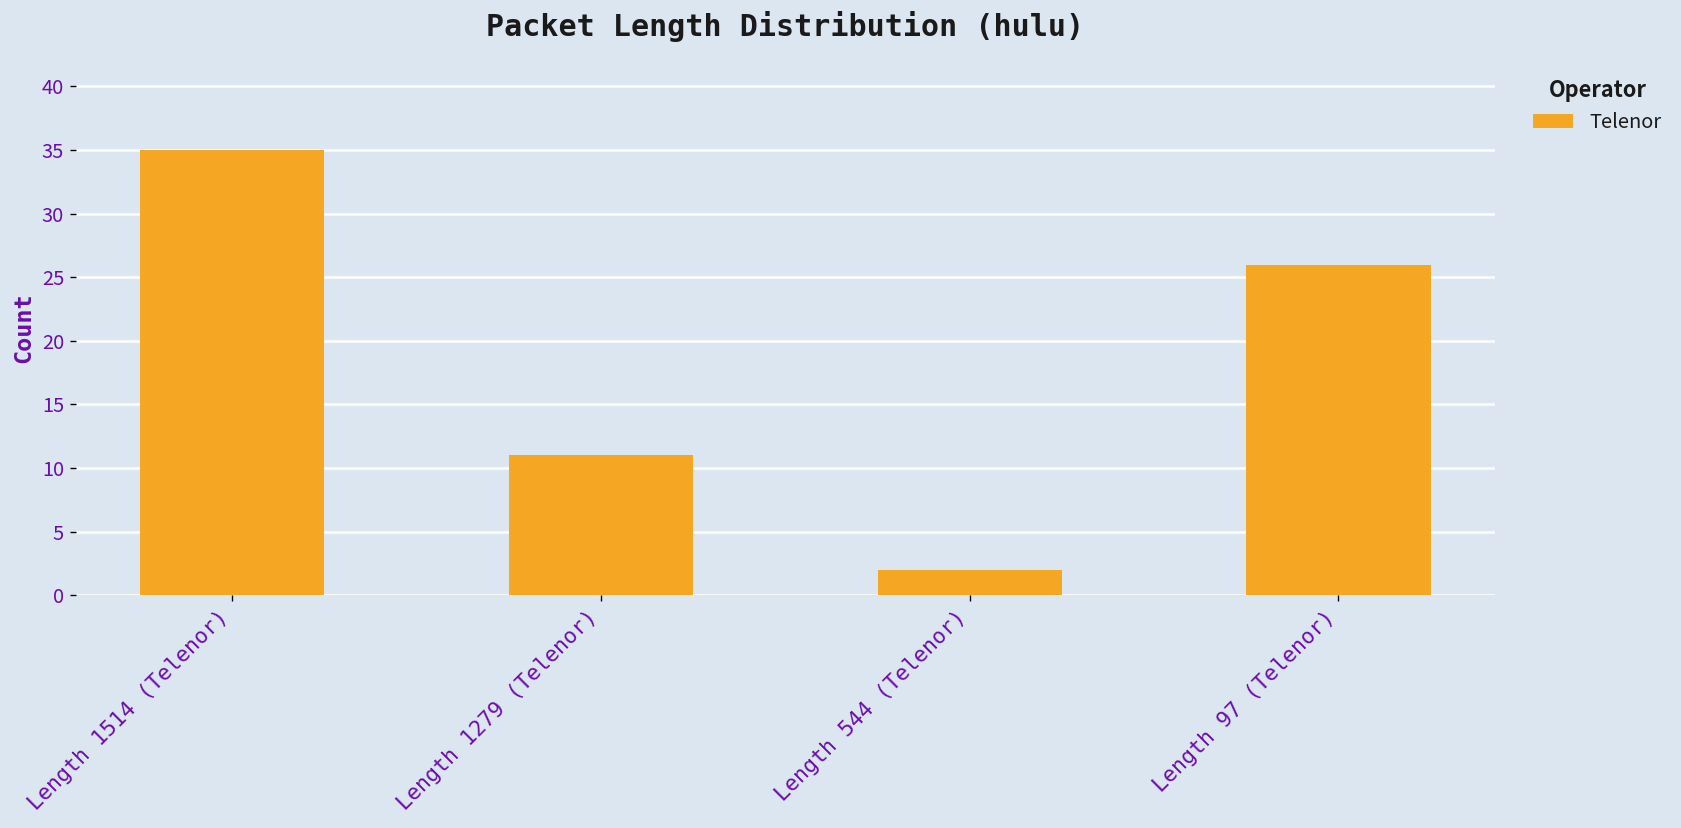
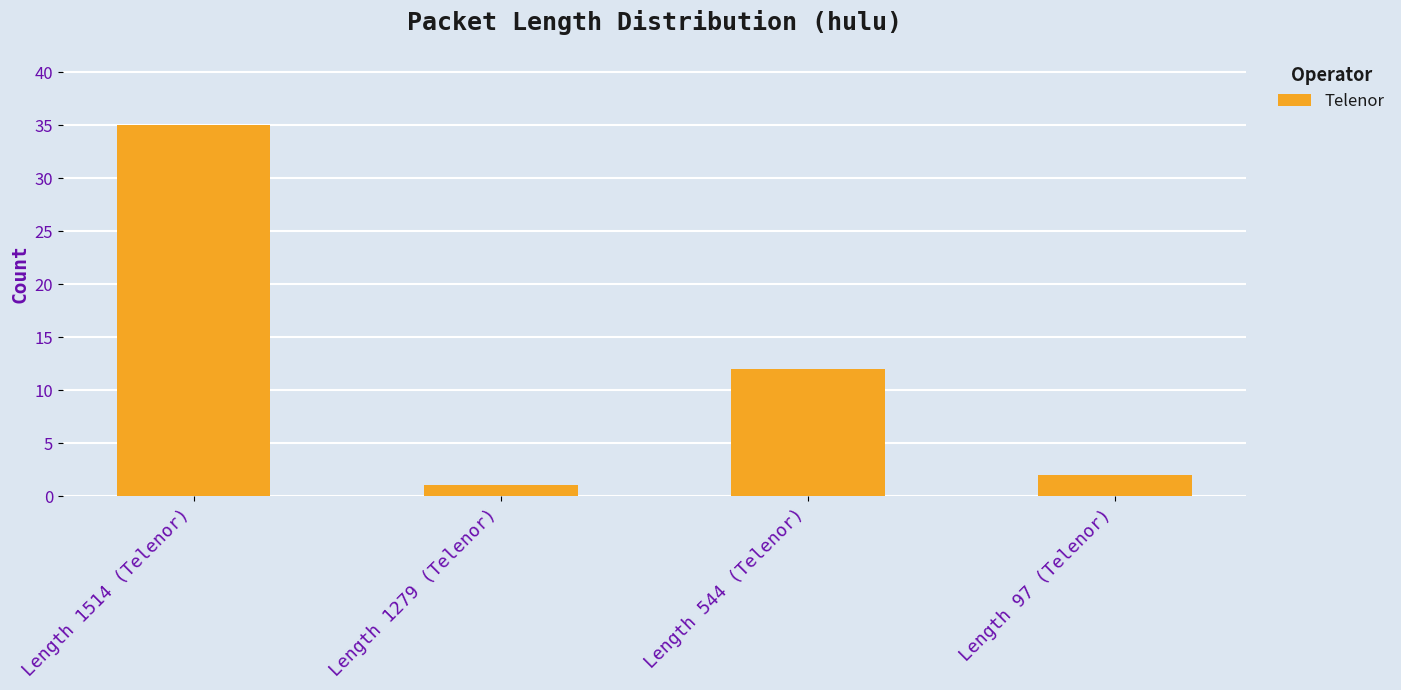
Length 1279 (Telenor): 11 -> 1
Length 544 (Telenor): 2 -> 12
Length 97 (Telenor): 26 -> 2
